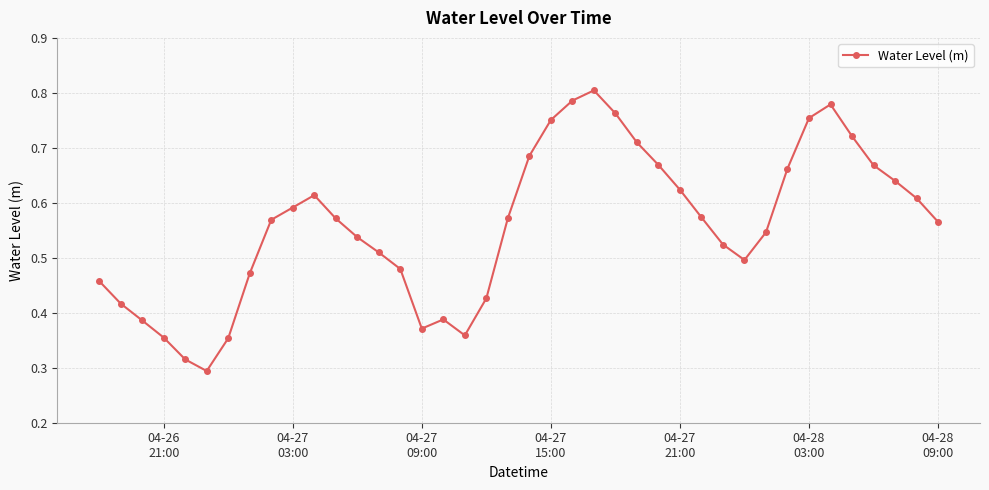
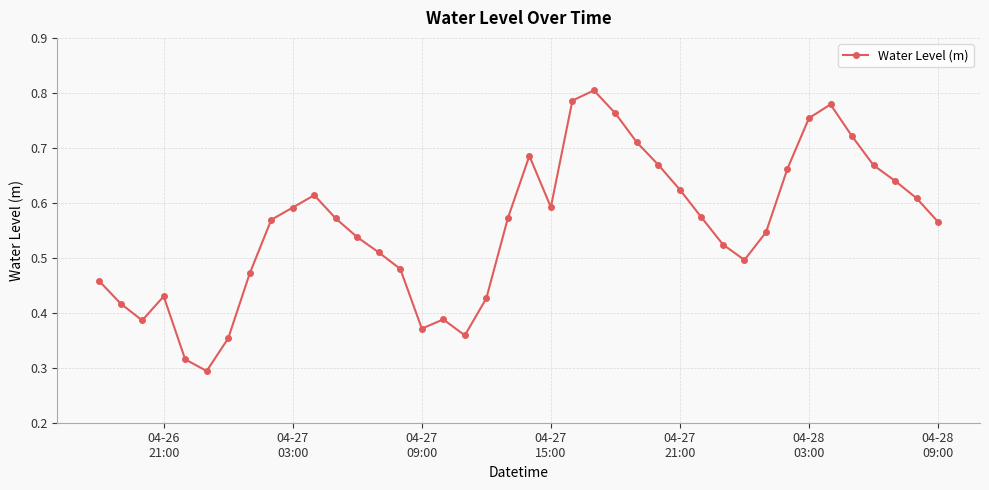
04-26 21:00: 0.35 -> 0.43
04-27 15:00: 0.75 -> 0.59
